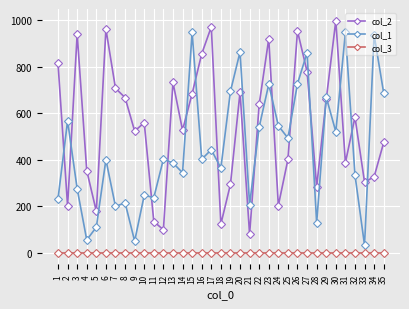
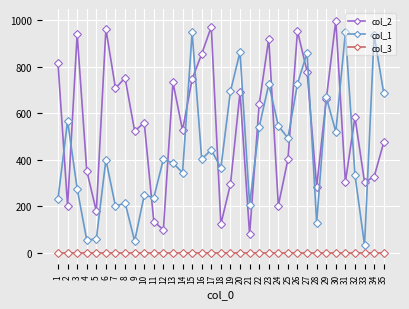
col_1, 5: 110 -> 60
col_2, 8: 670 -> 750
col_2, 15: 690 -> 750
col_2, 31: 390 -> 310
